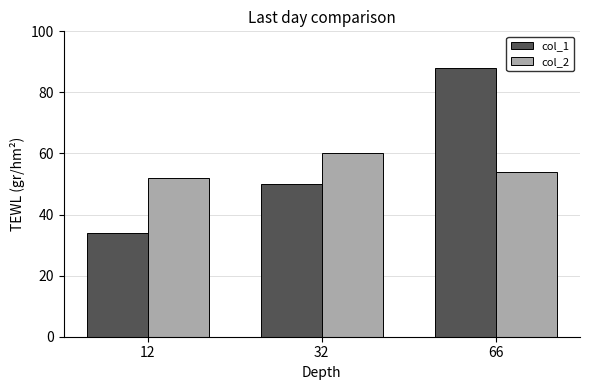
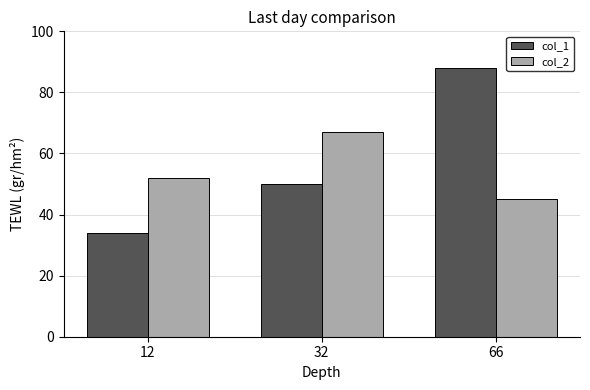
col_2, 32: 60 -> 67
col_2, 66: 54 -> 45
